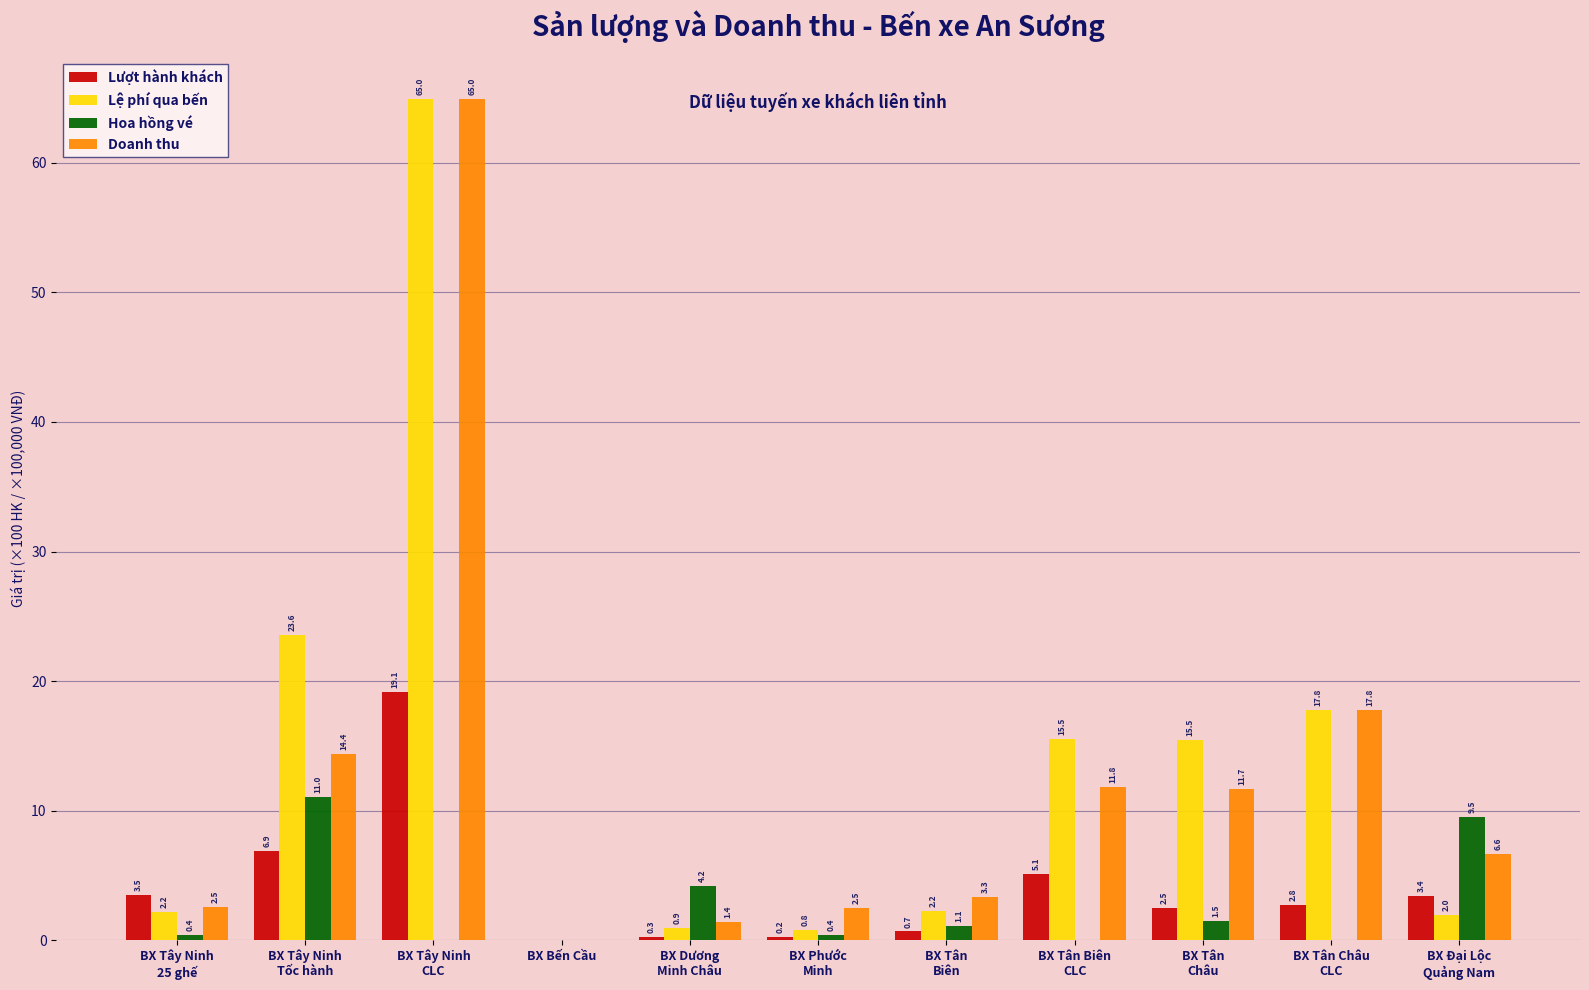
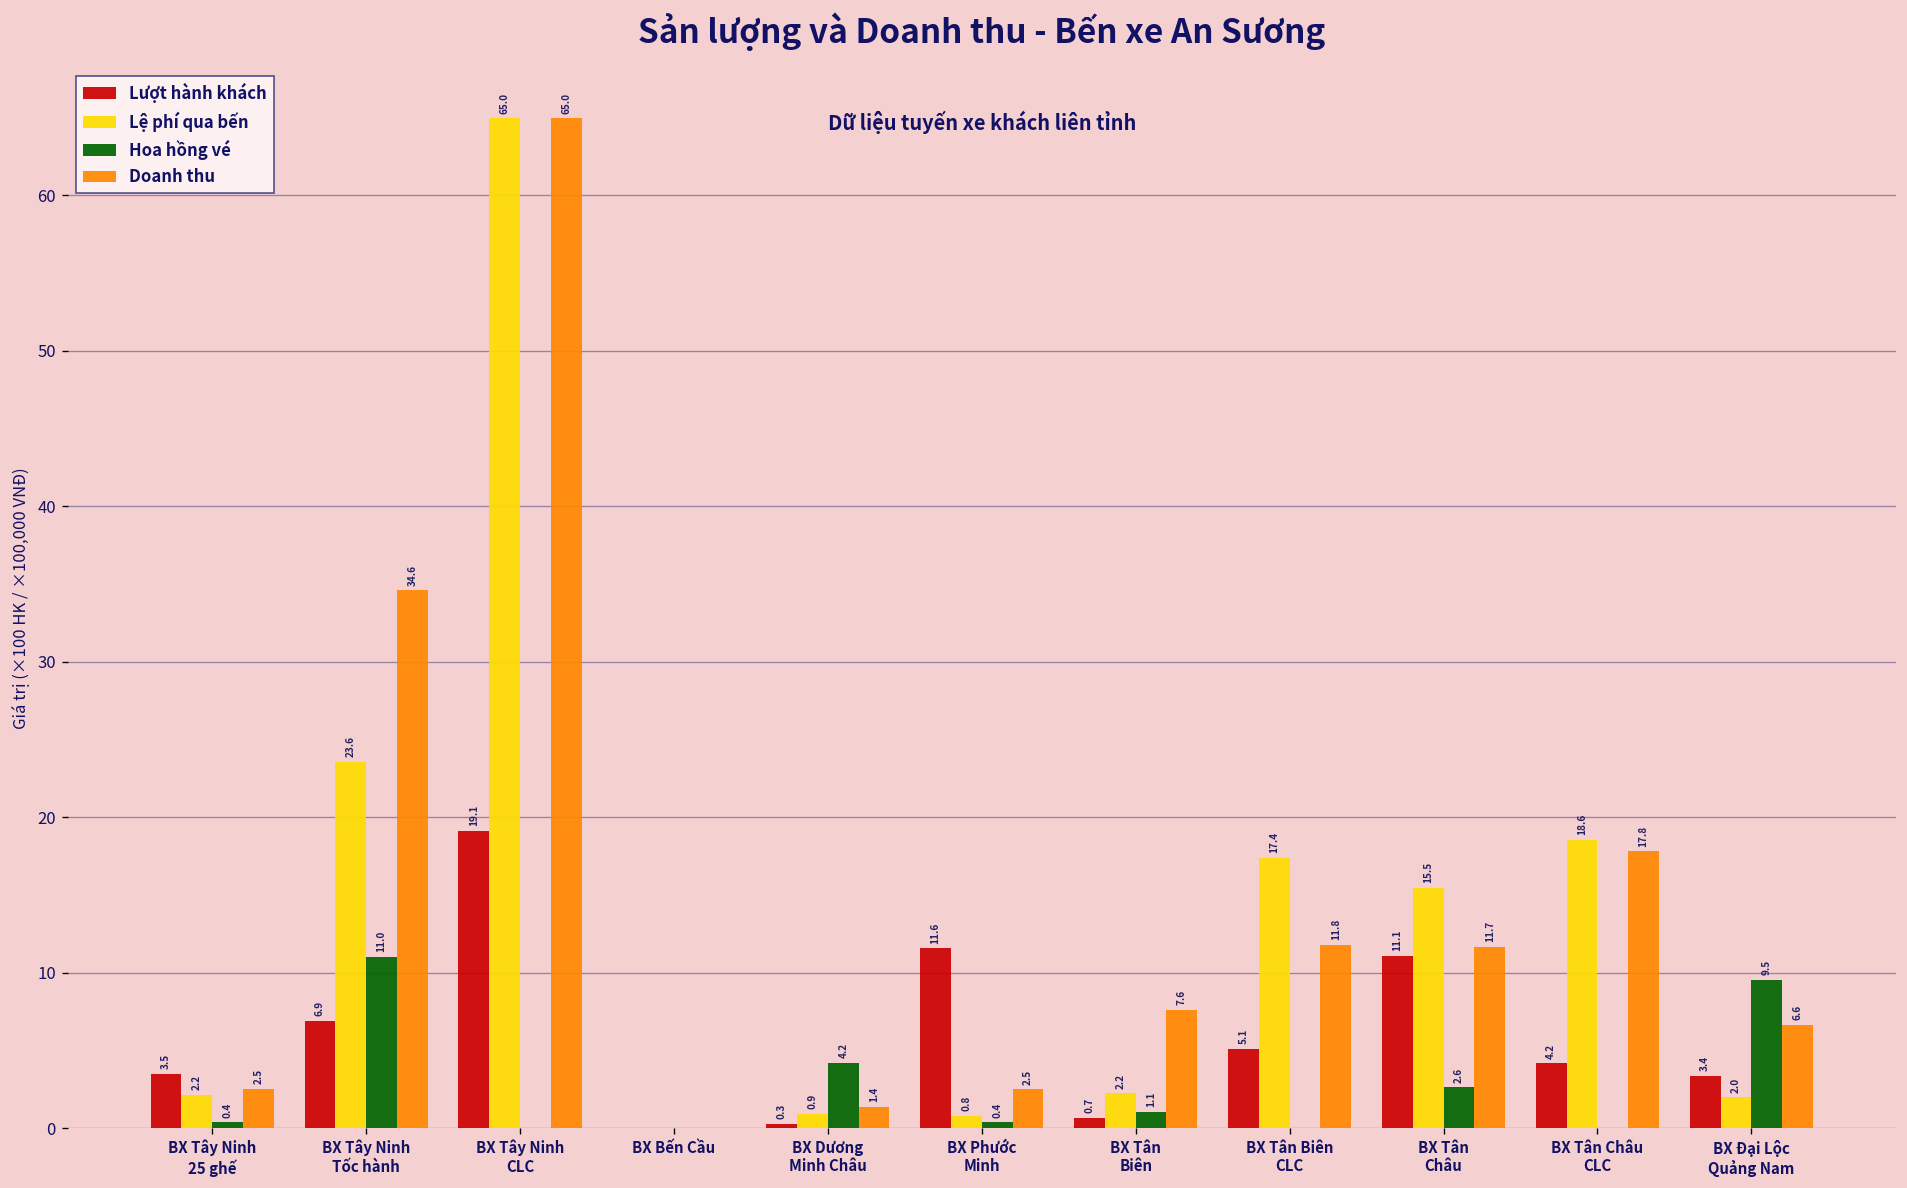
Doanh thu, BX Tây Ninh Tốc hành: 14.4 -> 34.6
Lượt hành khách, BX Phước Minh: 0.2 -> 11.6
Doanh thu, BX Tân Biên: 3.3 -> 7.6
Lệ phí qua bến, BX Tân Biên CLC: 15.5 -> 17.4
Lượt hành khách, BX Tân Châu: 2.5 -> 11.1
Hoa hồng vé, BX Tân Châu: 1.5 -> 2.6
Lượt hành khách, BX Tân Châu CLC: 2.8 -> 4.2
Lệ phí qua bến, BX Tân Châu CLC: 17.8 -> 18.6
